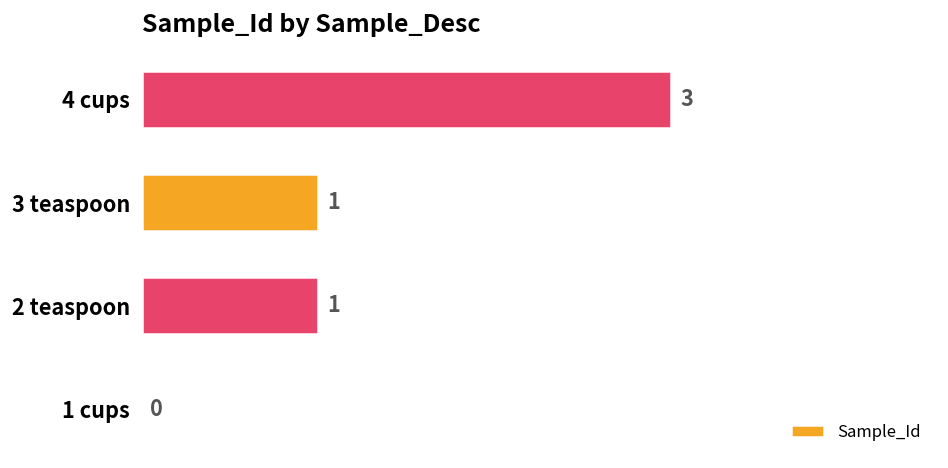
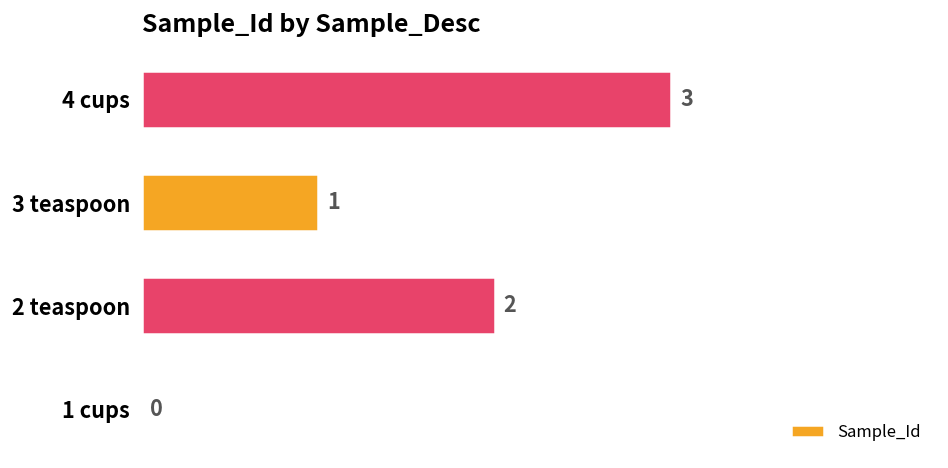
2 teaspoon: 1 -> 2
